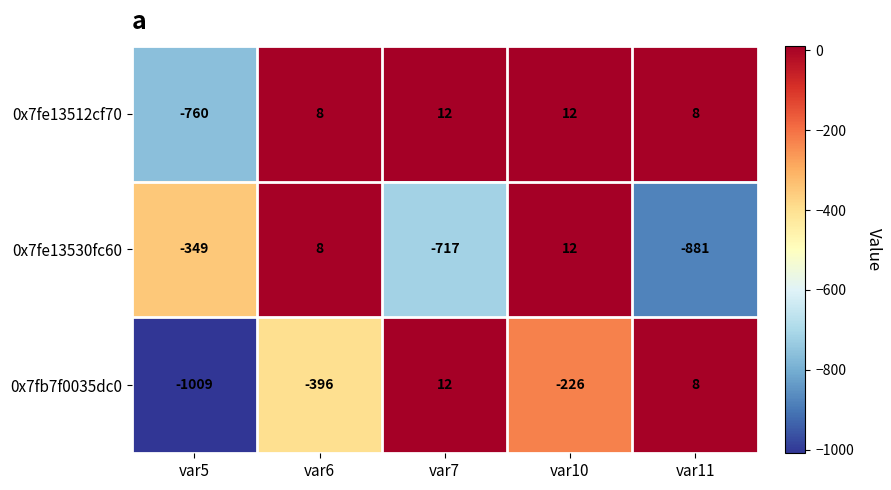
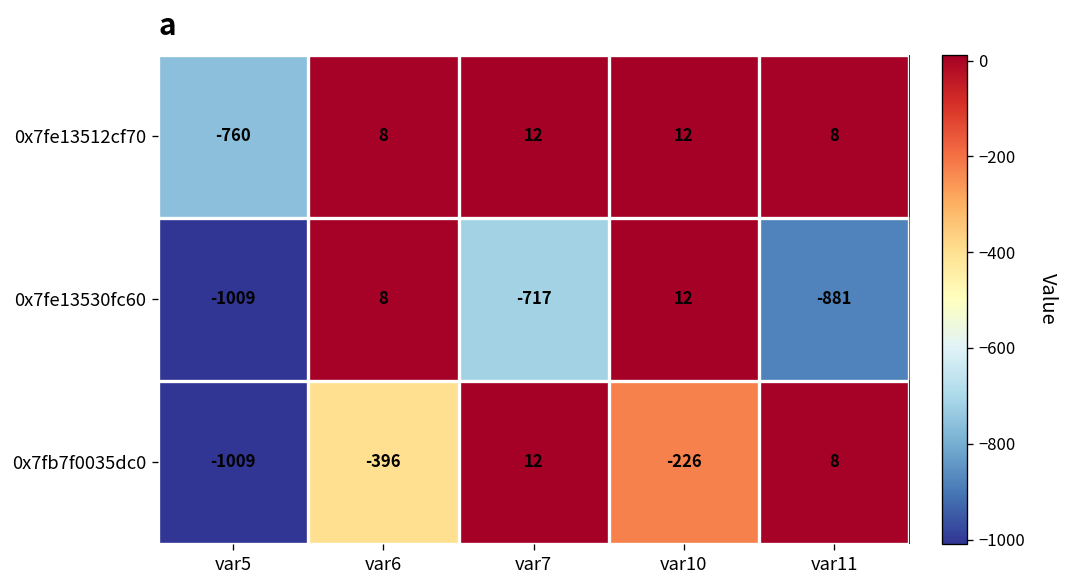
0x7fe13530fc60, var5: -349 -> -1009
